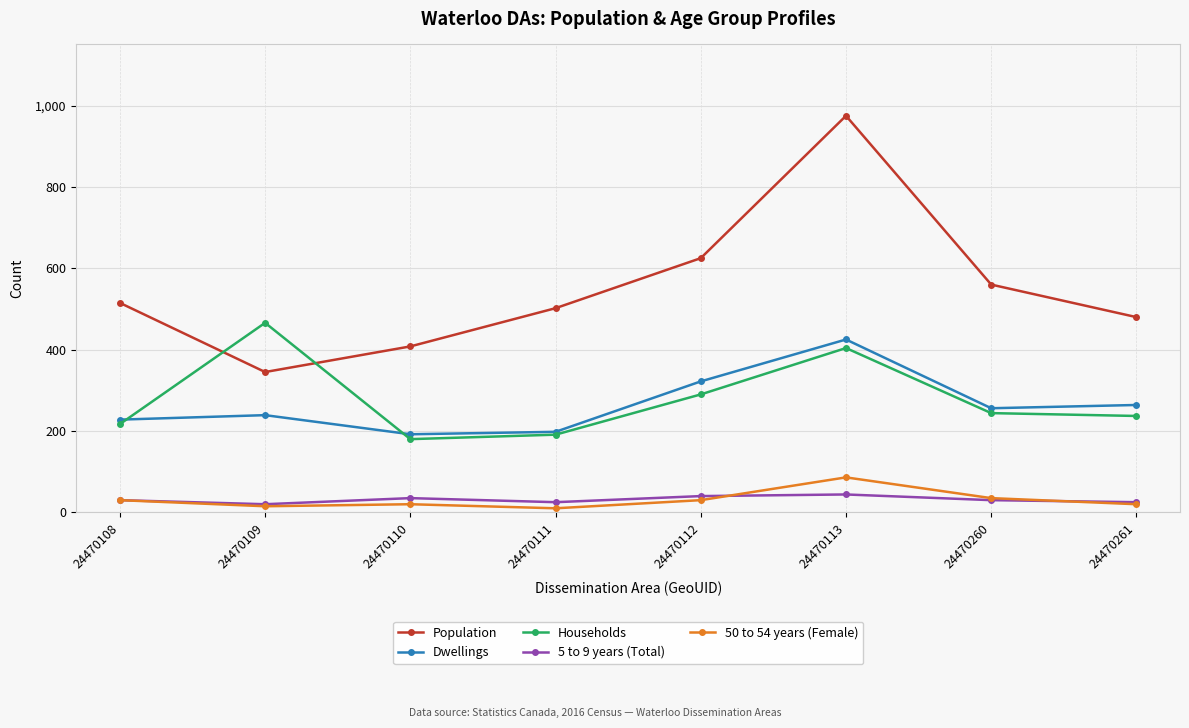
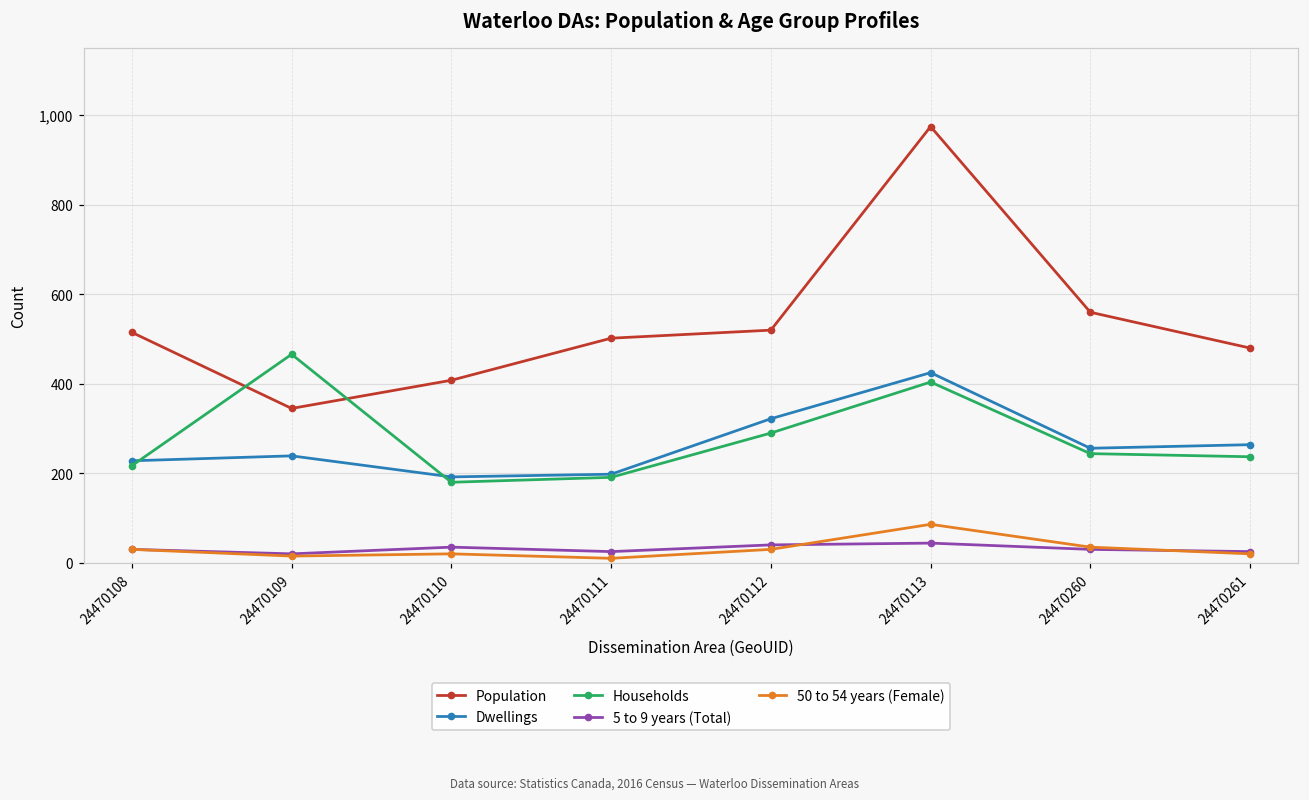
Population, 24470112: 630 -> 520
